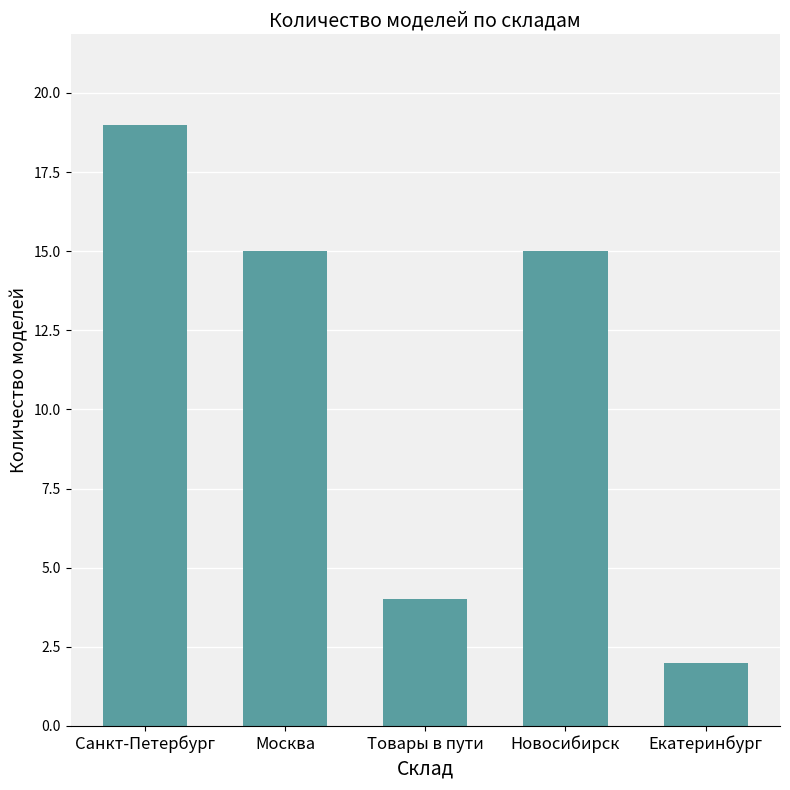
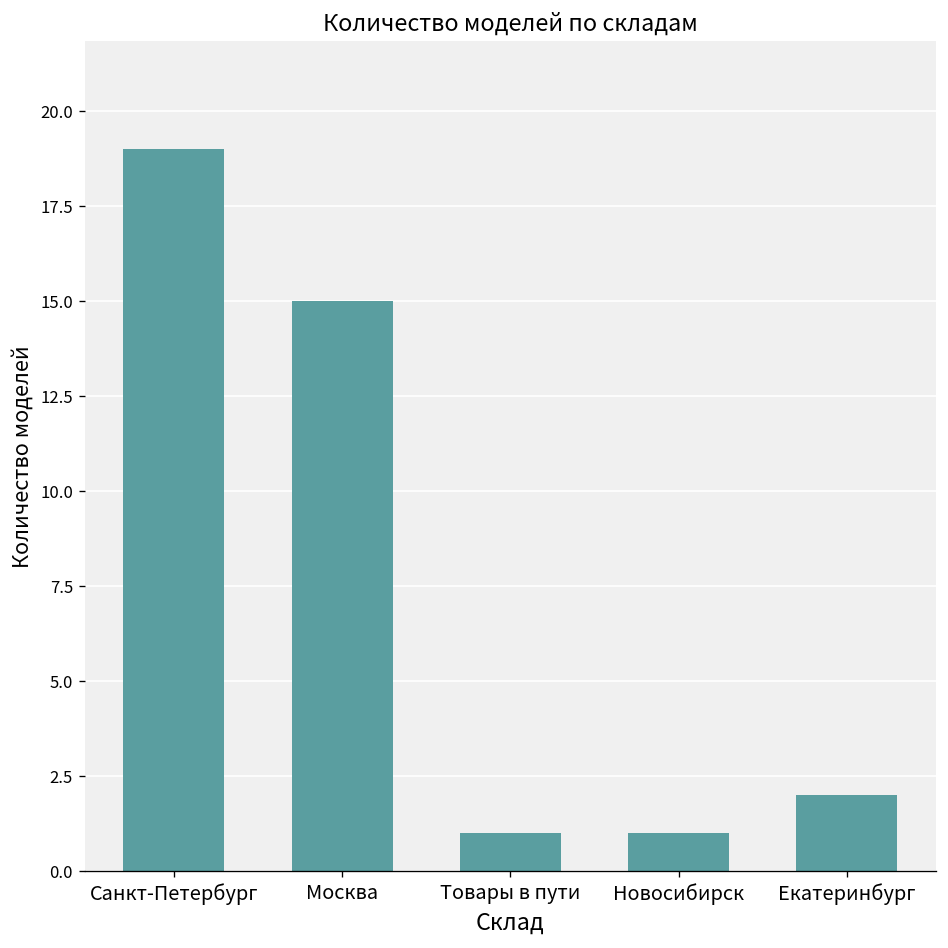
Товары в пути: 4 -> 1
Новосибирск: 15 -> 1
